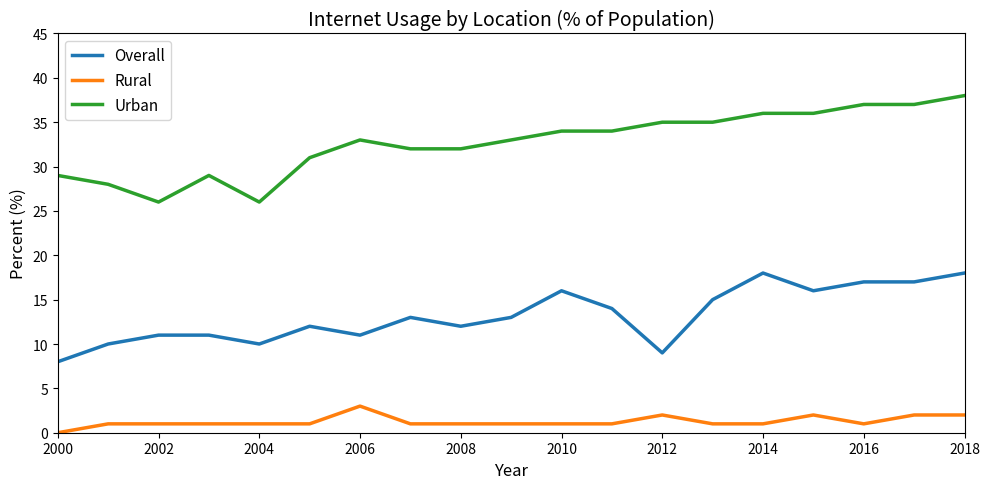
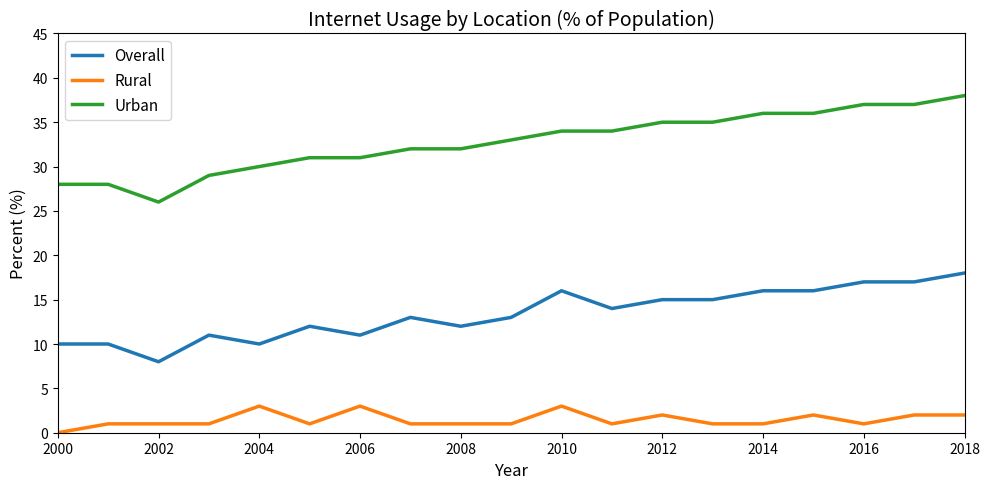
Overall, 2000: 8 -> 10
Urban, 2000: 29 -> 28
Overall, 2002: 11 -> 8
Rural, 2004: 1 -> 3
Urban, 2004: 26 -> 30
Urban, 2006: 33 -> 31
Rural, 2010: 1 -> 3
Overall, 2012: 9 -> 15
Overall, 2014: 18 -> 16
